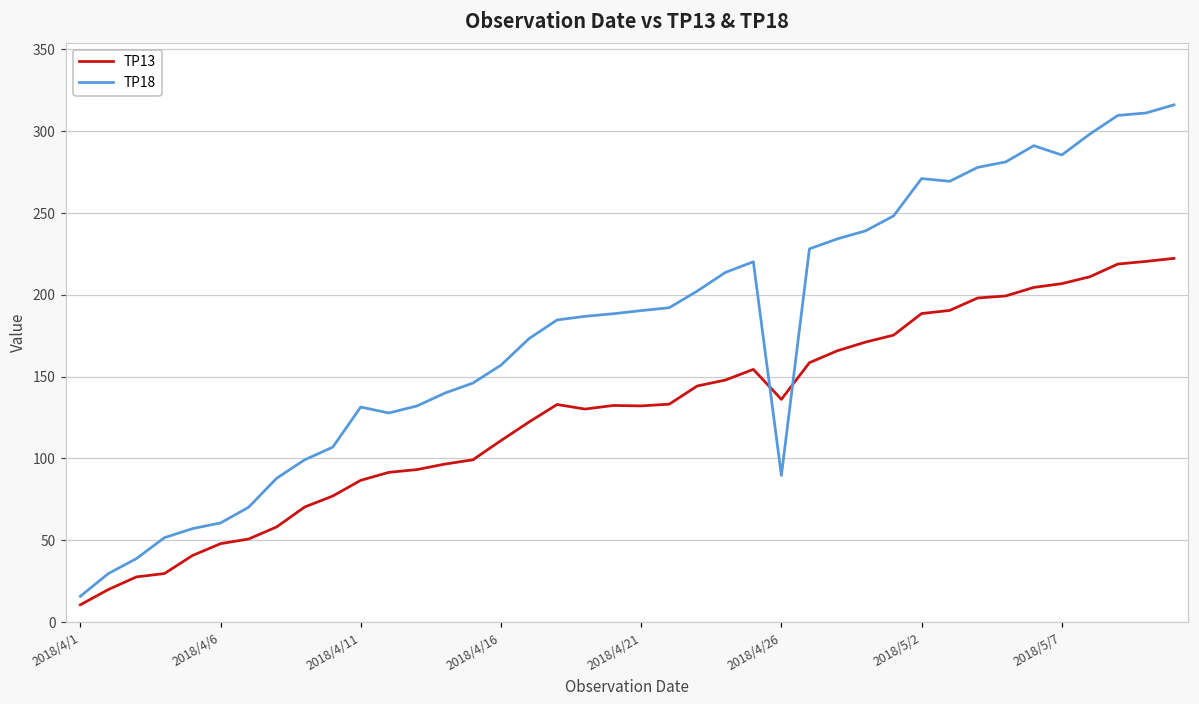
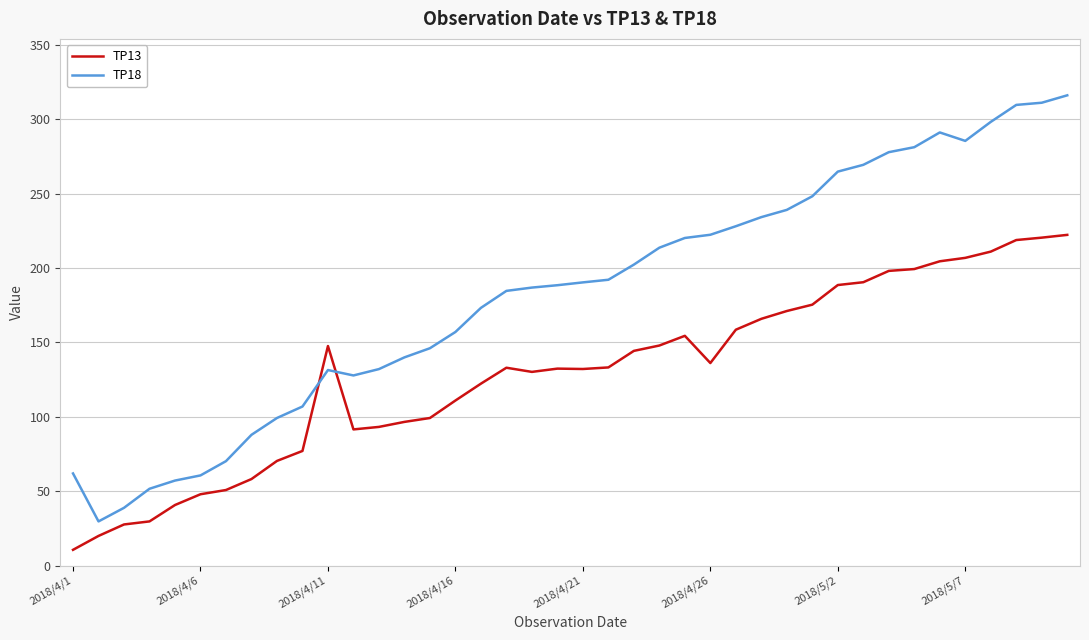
TP18, 2018/4/1: 16 -> 62
TP13, 2018/4/11: 87 -> 148
TP18, 2018/4/26: 90 -> 222
TP18, 2018/5/2: 271 -> 265
